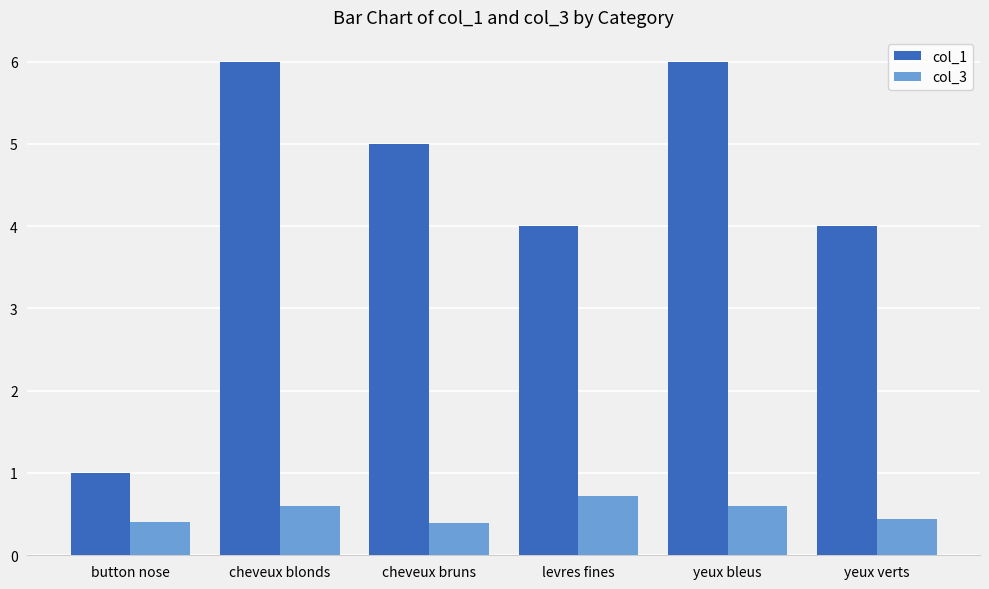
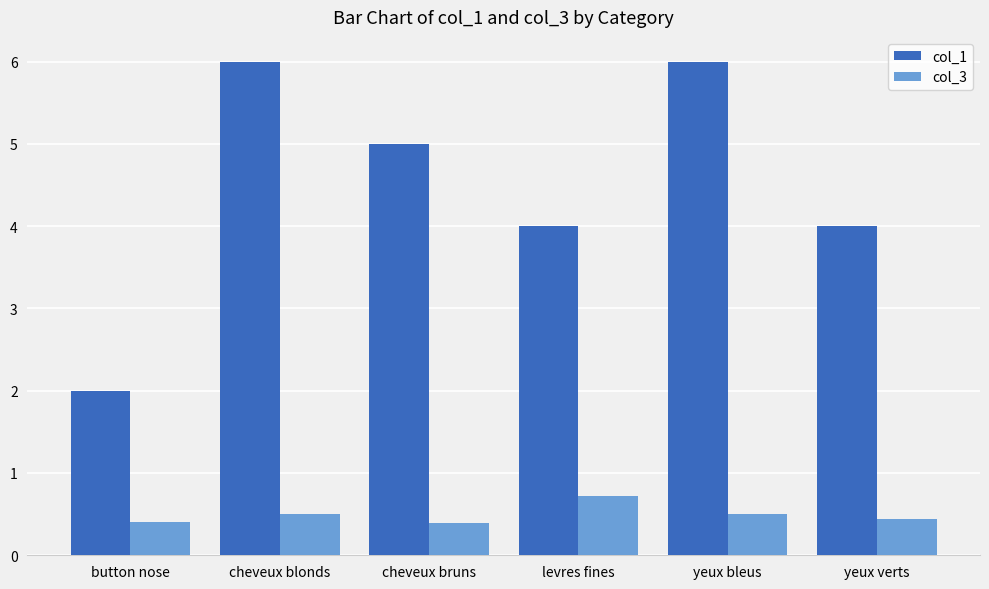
col_1, button nose: 1 -> 2
col_3, cheveux blonds: 0.6 -> 0.5
col_3, yeux bleus: 0.6 -> 0.5
